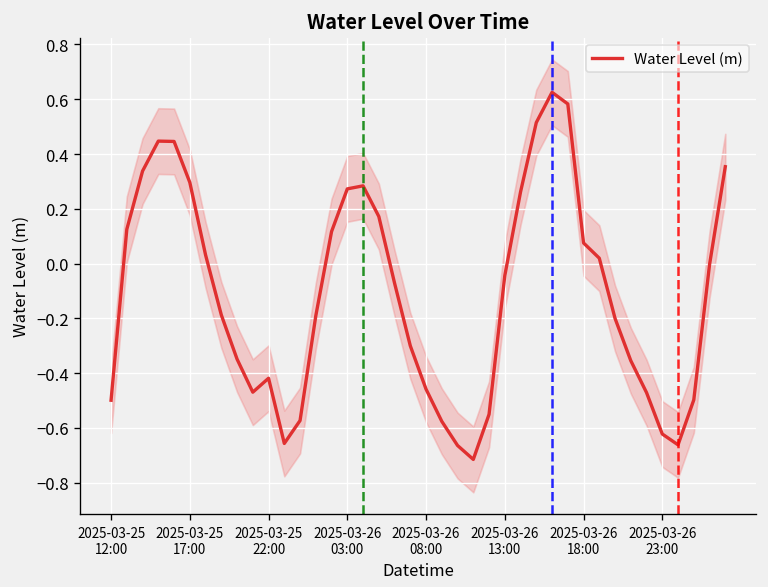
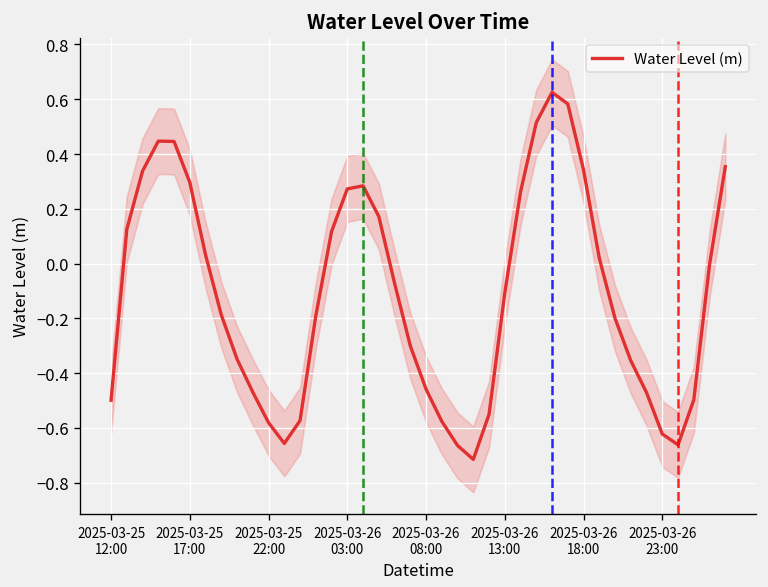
Water Level (m), 2025-03-25 22:00: -0.42 -> -0.58
Water Level (m), 2025-03-26 13:00: -0.04 -> -0.11
Water Level (m), 2025-03-26 18:00: 0.08 -> 0.34
